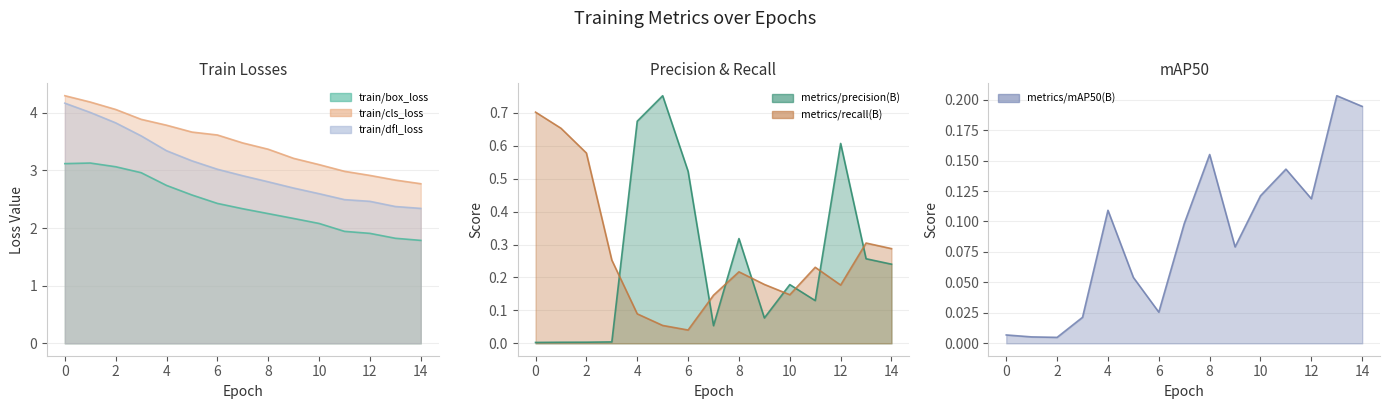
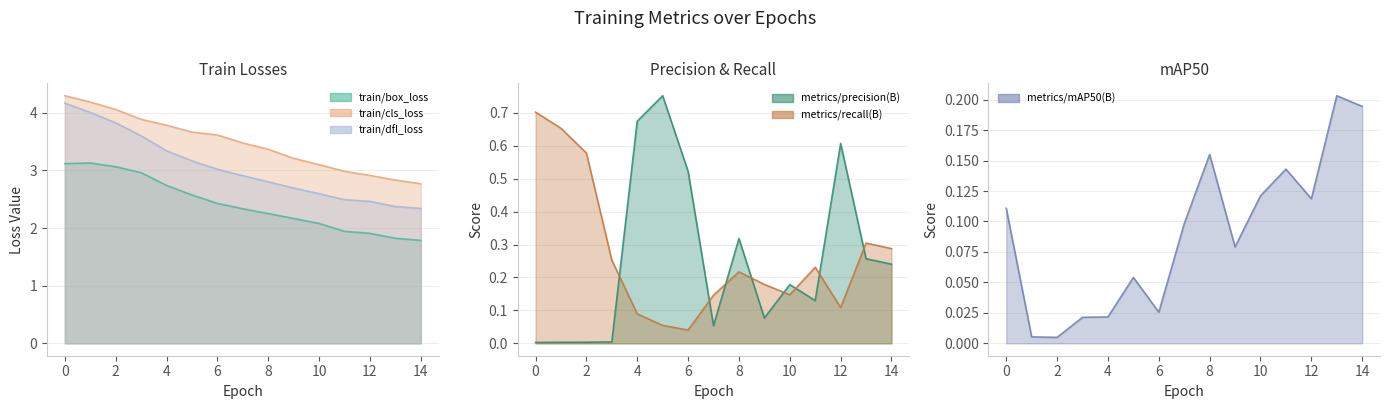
Precision & Recall, metrics/recall(B), 12: 0.18 -> 0.11
mAP50, 0: 0.007 -> 0.111
mAP50, 4: 0.109 -> 0.022
